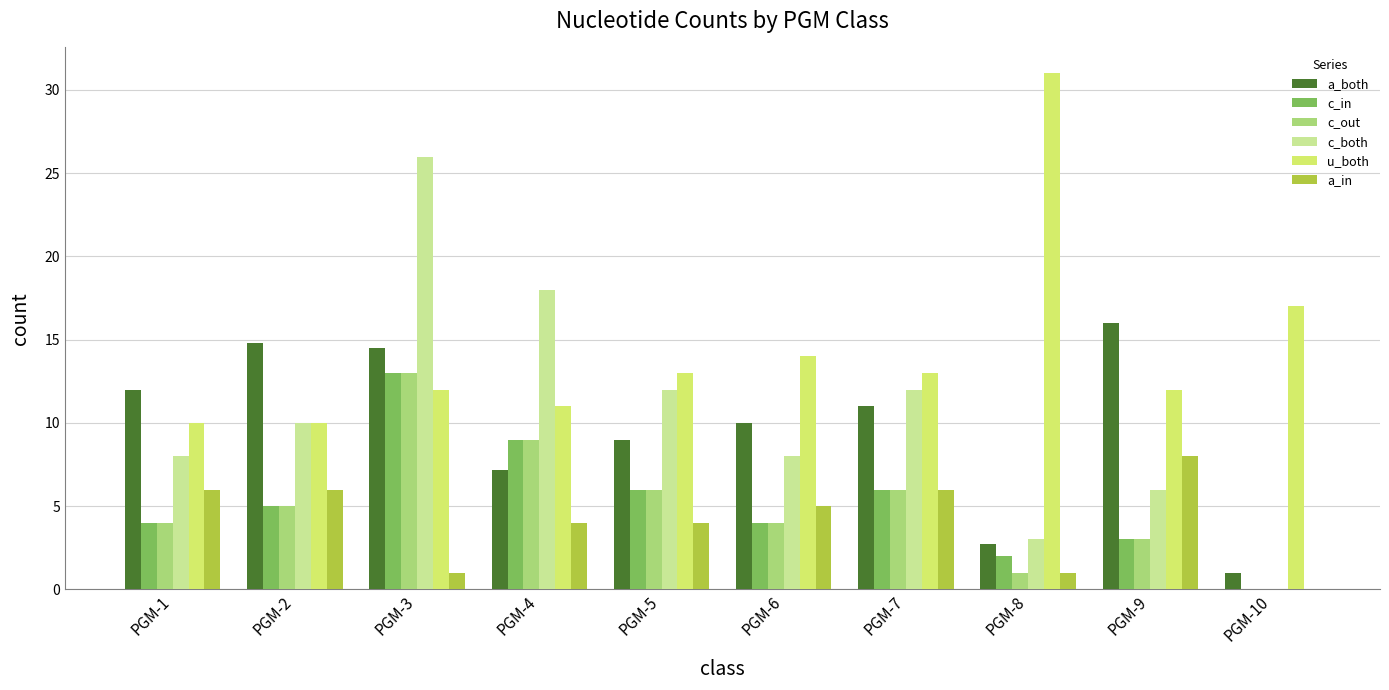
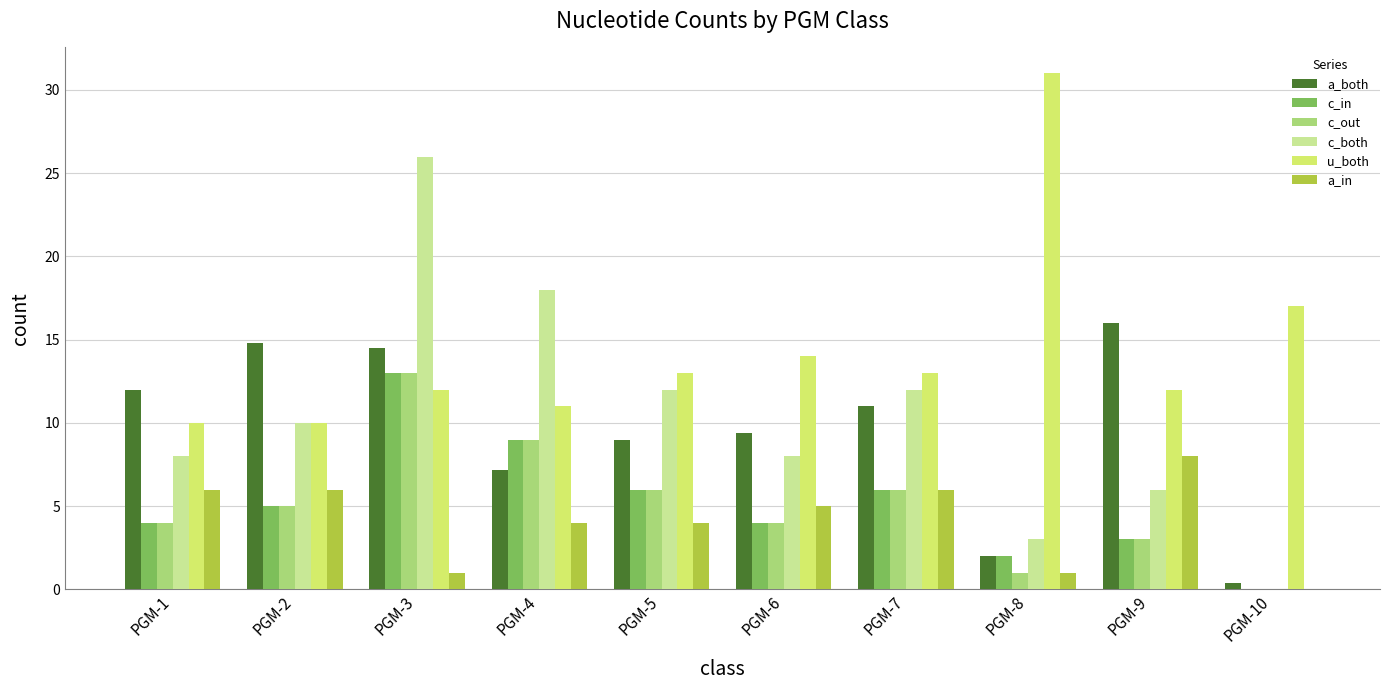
a_both, PGM-6: 10.0 -> 9.4
a_both, PGM-8: 2.7 -> 2.0
a_both, PGM-10: 1.0 -> 0.4
